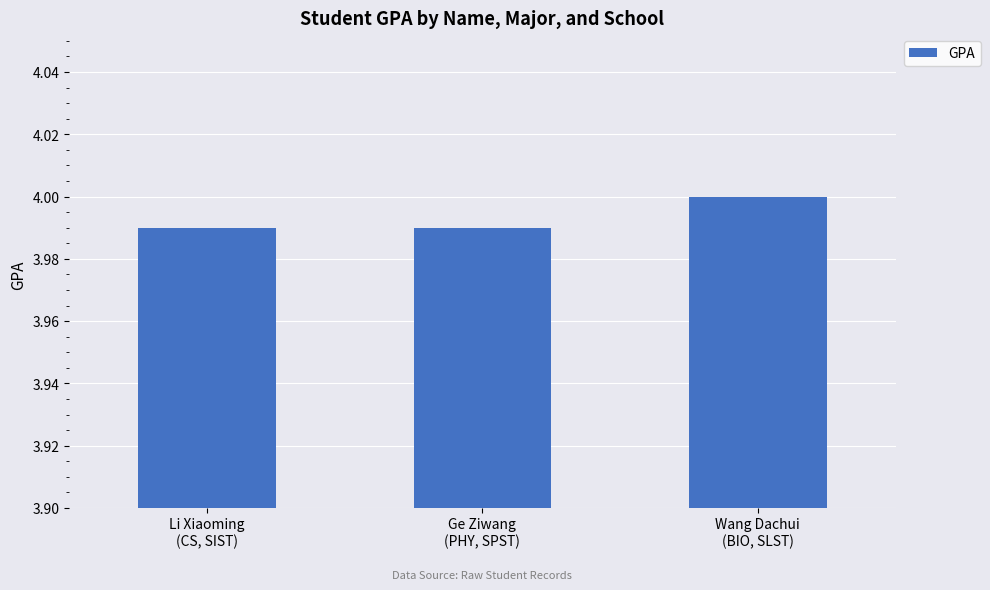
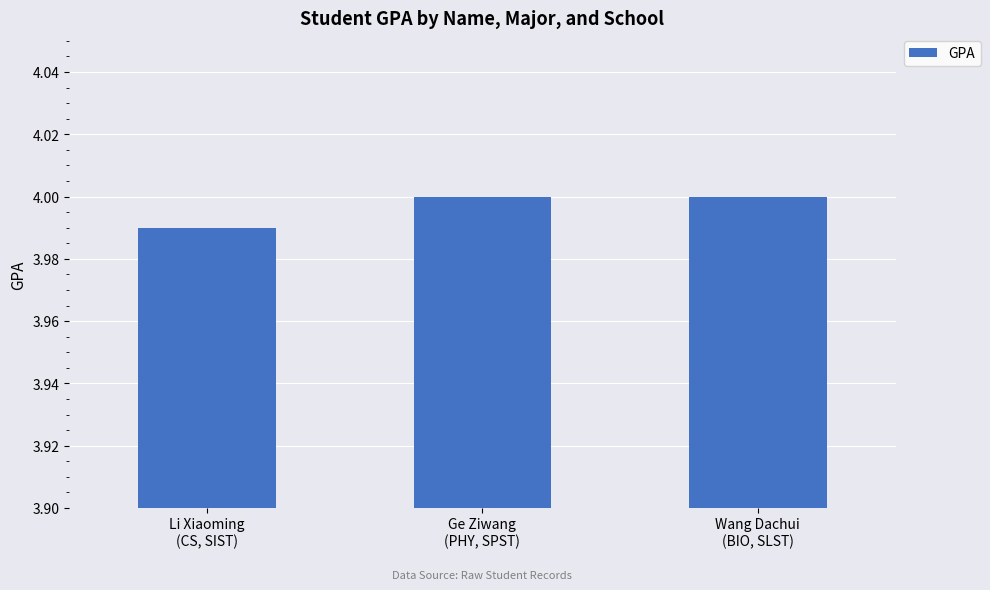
Ge Ziwang (PHY, SPST): 3.99 -> 4.00
